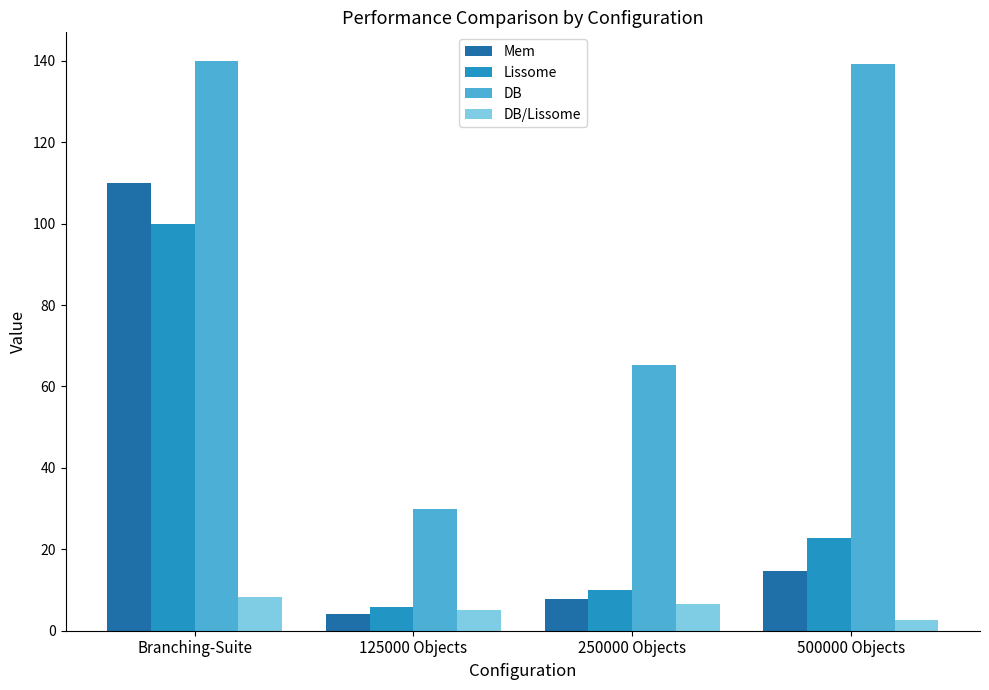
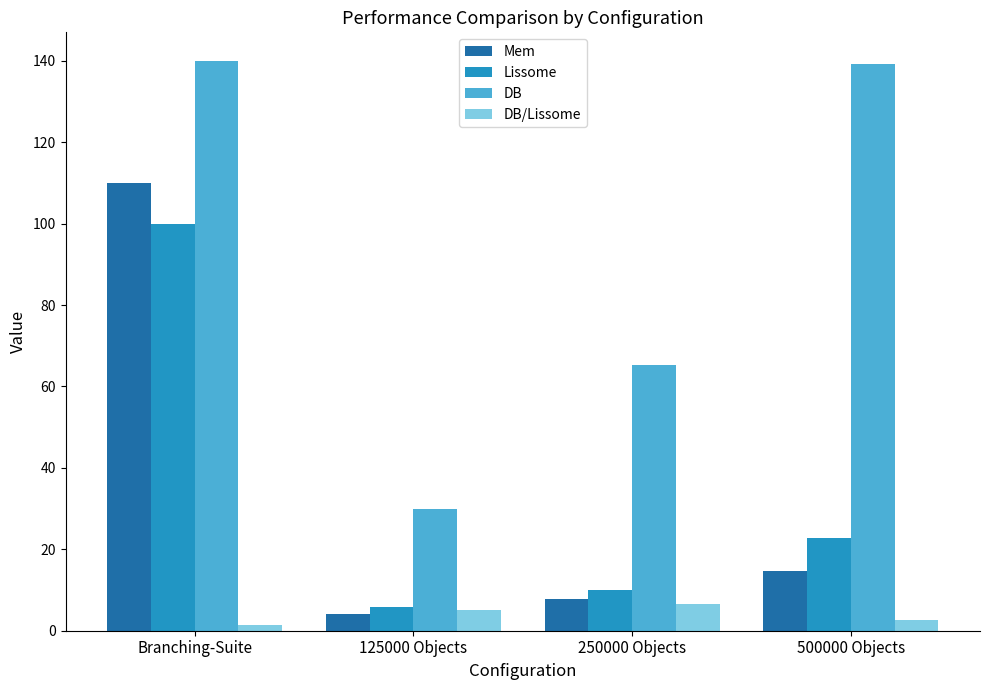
DB/Lissome, Branching-Suite: 8 -> 1
